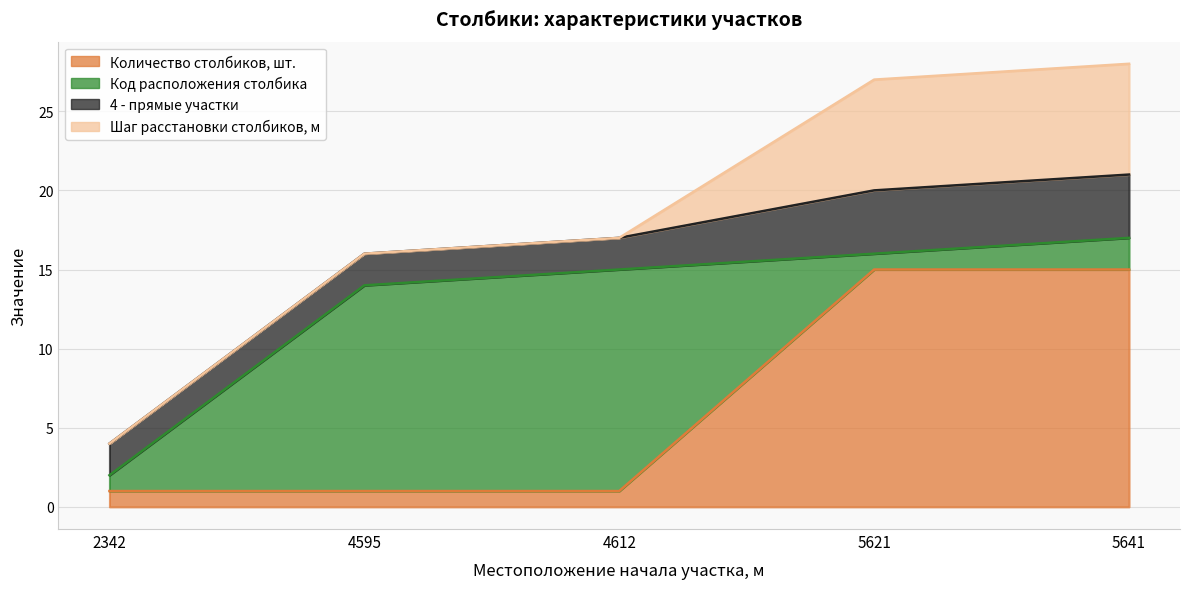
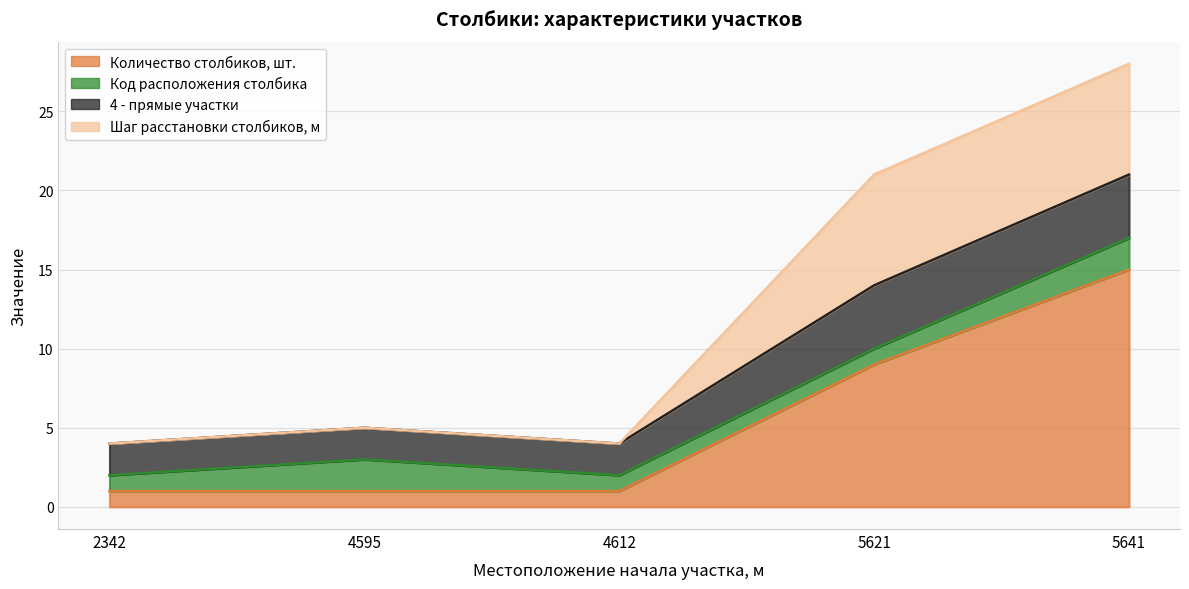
Код расположения столбика, 4595: 13 -> 2
Код расположения столбика, 4612: 14 -> 1
Количество столбиков, шт., 5621: 15 -> 9
